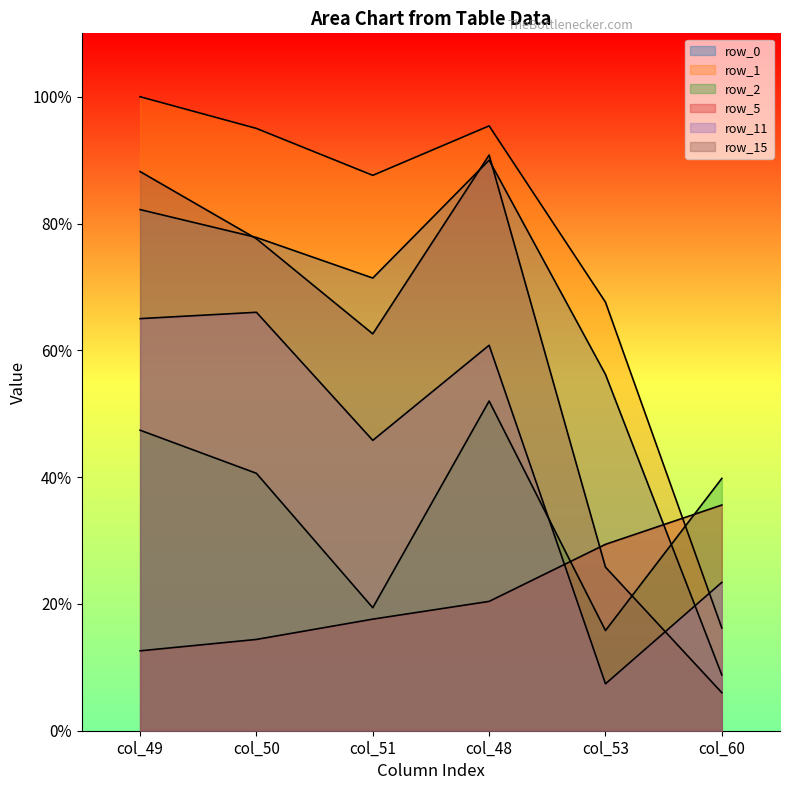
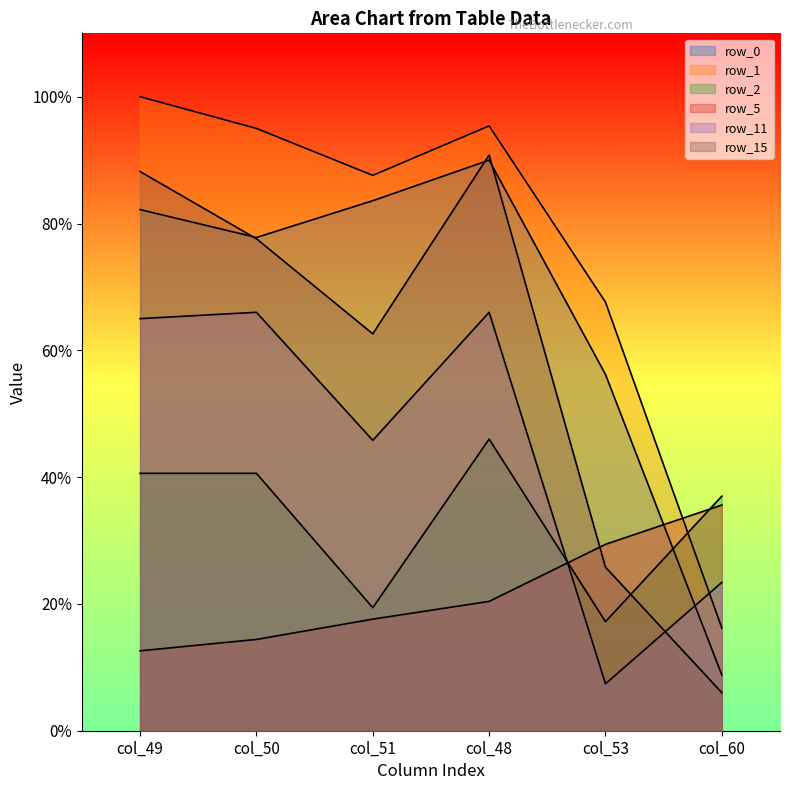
row_2, col_49: 47% -> 41%
row_0, col_51: 71% -> 84%
row_2, col_48: 52% -> 46%
row_11, col_48: 61% -> 66%
row_2, col_53: 16% -> 17%
row_2, col_60: 40% -> 37%
